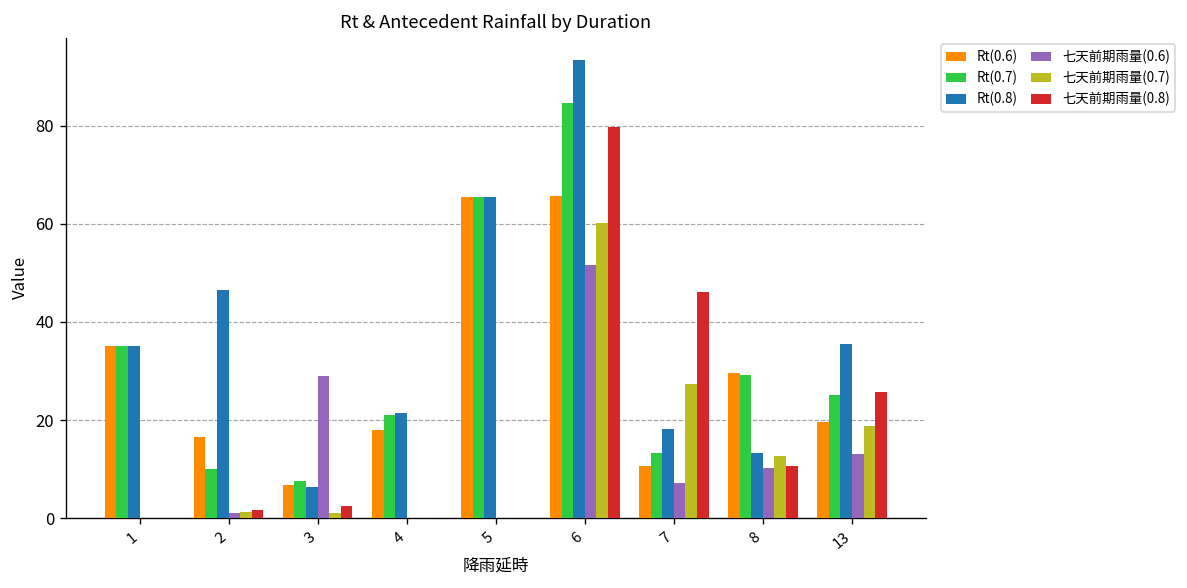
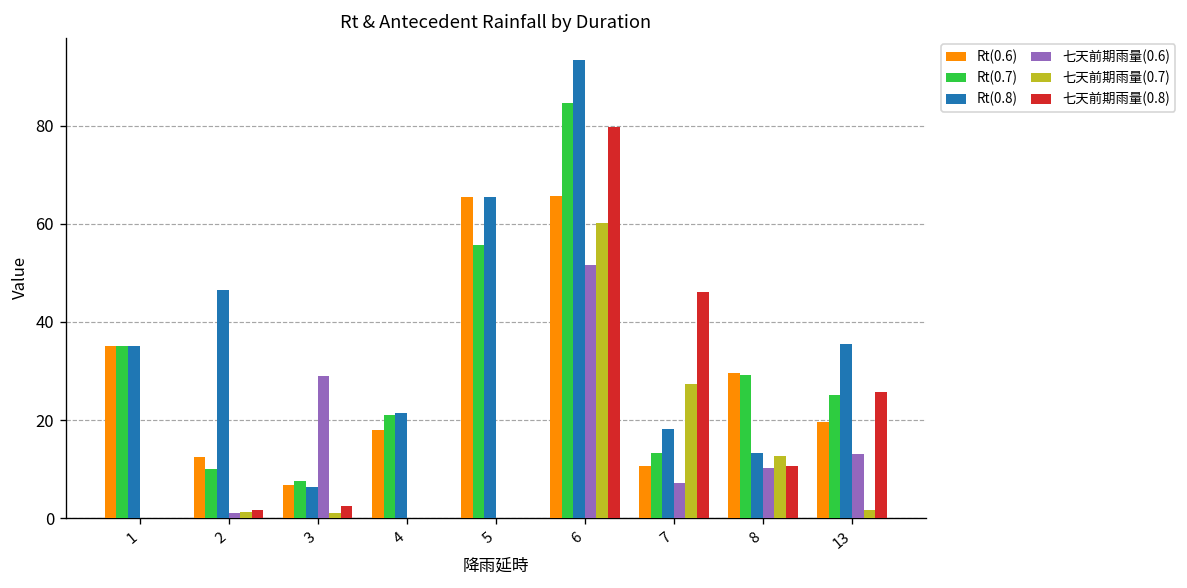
Rt(0.6), 2: 17 -> 13
Rt(0.7), 5: 66 -> 56
七天前期雨量(0.7), 13: 19 -> 2
